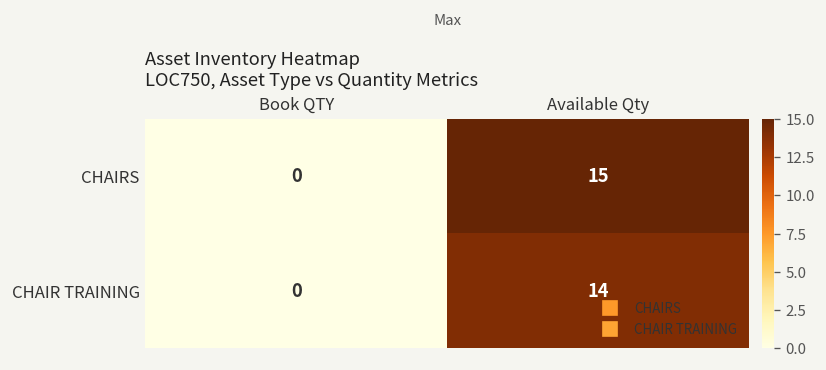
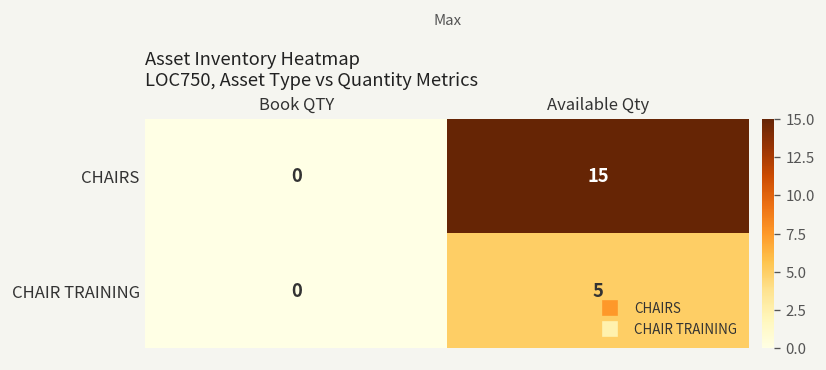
CHAIR TRAINING, Available Qty: 14 -> 5
